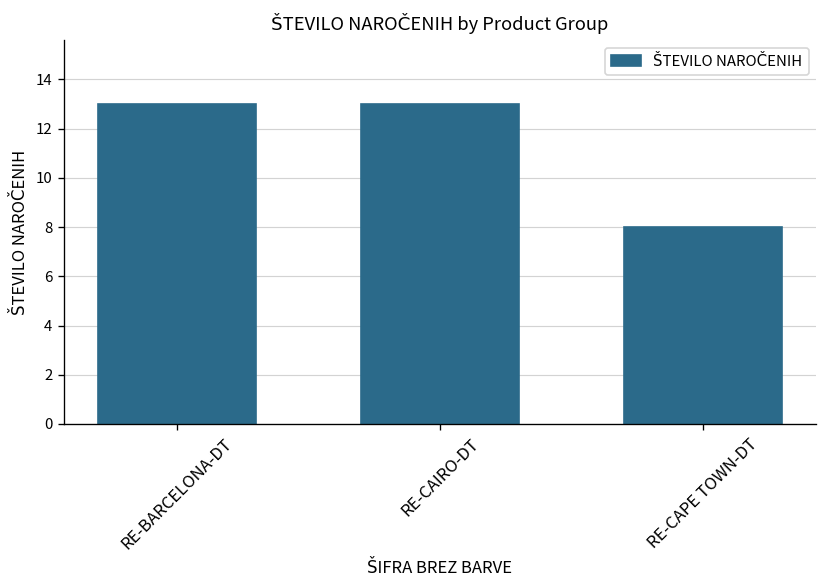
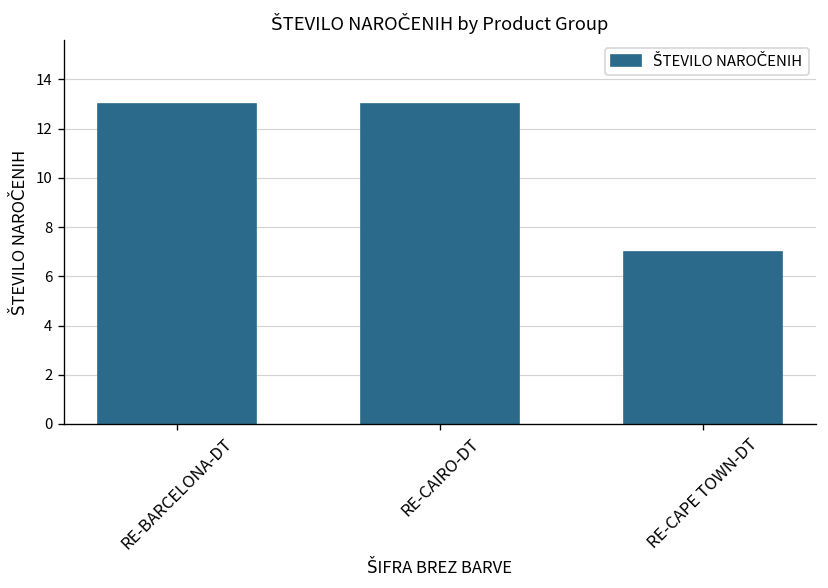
RE-CAPE TOWN-DT: 8 -> 7
